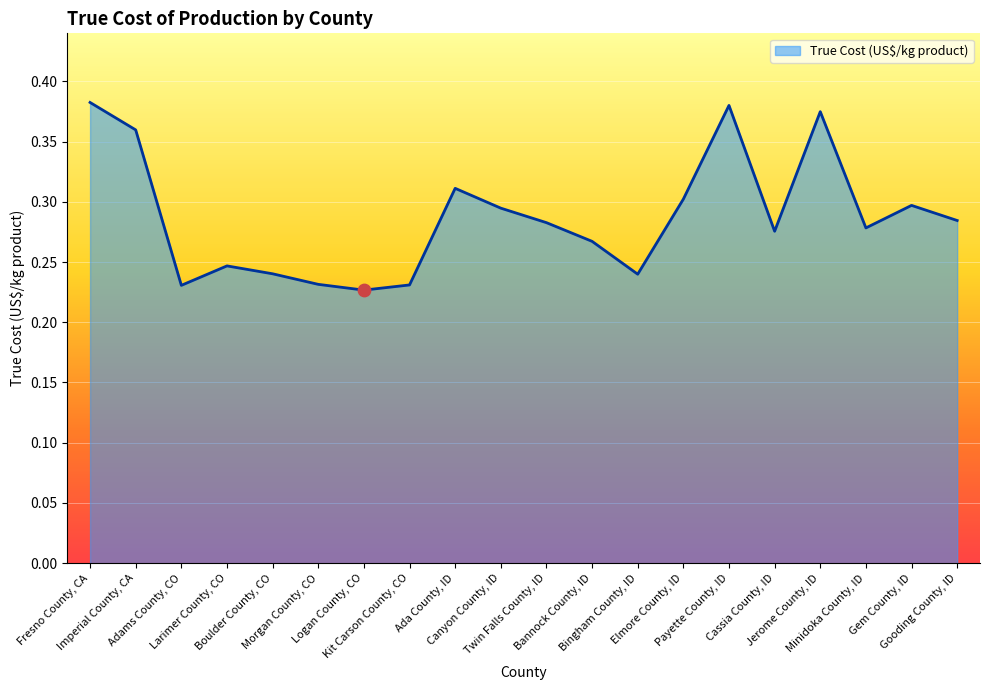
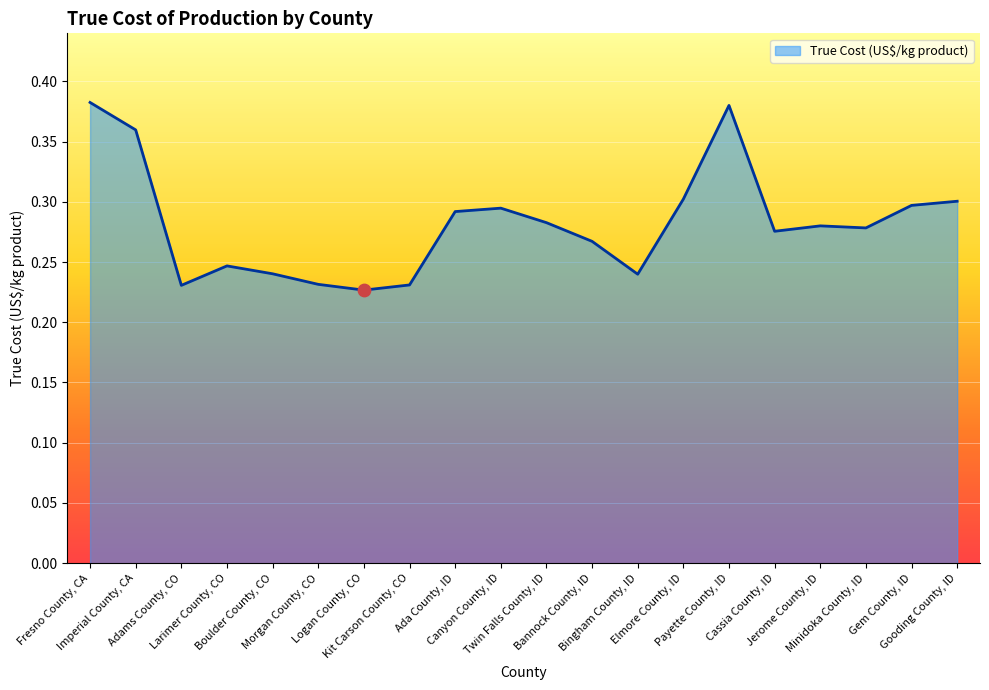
True Cost (US$/kg product), Ada County, ID: 0.311 -> 0.292
True Cost (US$/kg product), Jerome County, ID: 0.375 -> 0.280
True Cost (US$/kg product), Gooding County, ID: 0.284 -> 0.300
